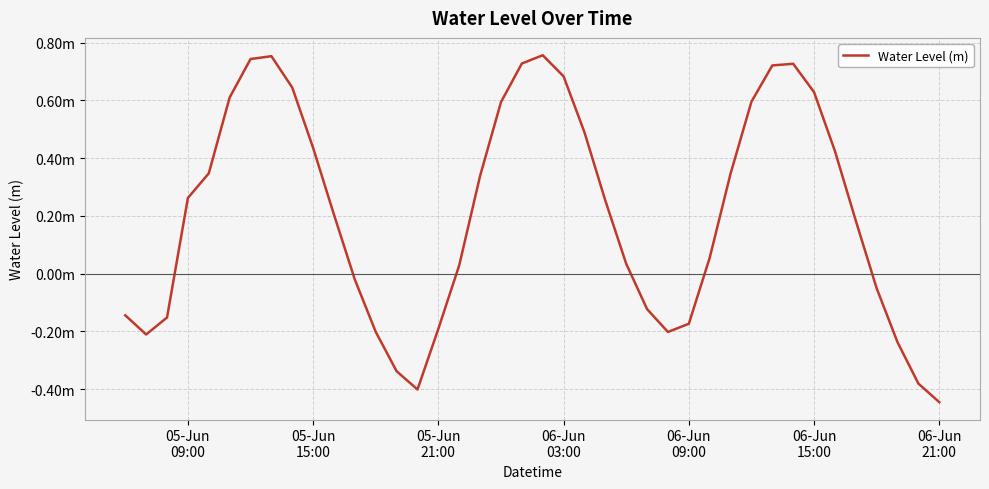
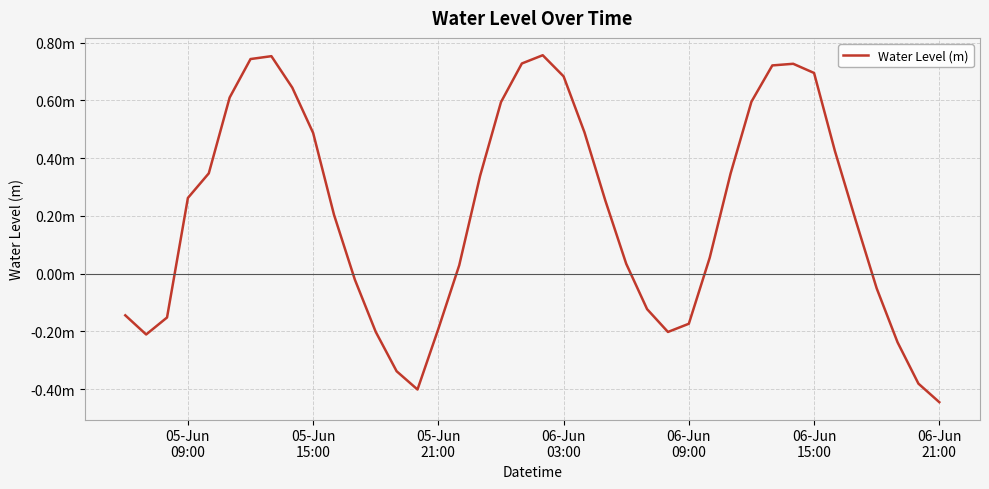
05-Jun 15:00: 0.44m -> 0.49m
06-Jun 15:00: 0.63m -> 0.69m
